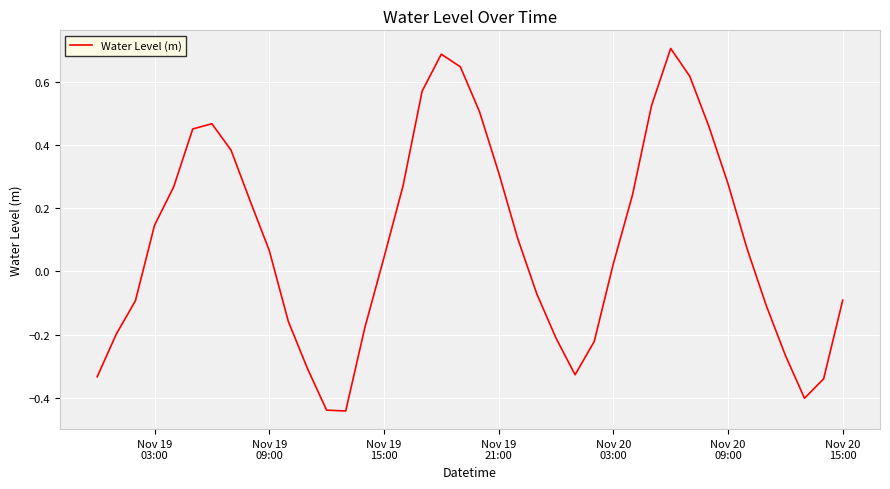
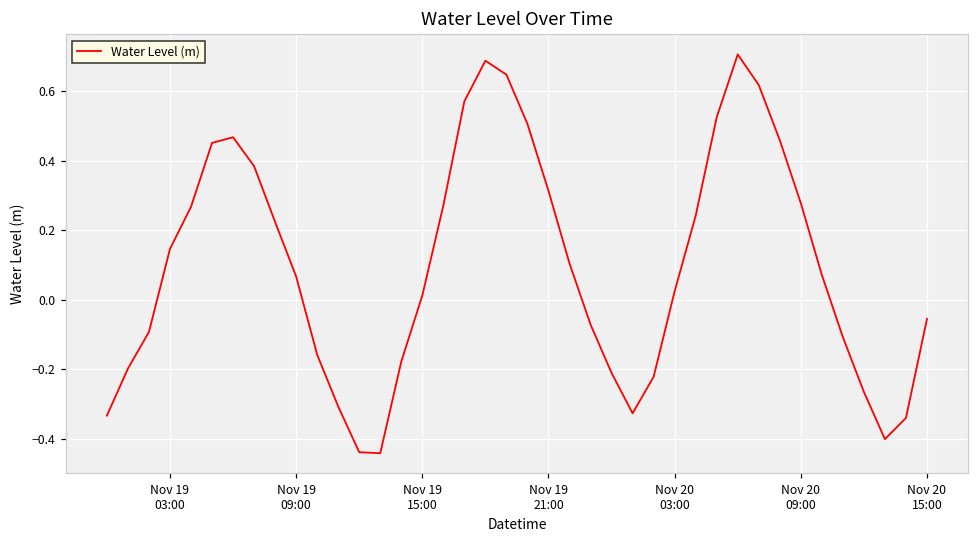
Nov 19 15:00: 0.04 -> 0.01
Nov 20 15:00: -0.09 -> -0.06
